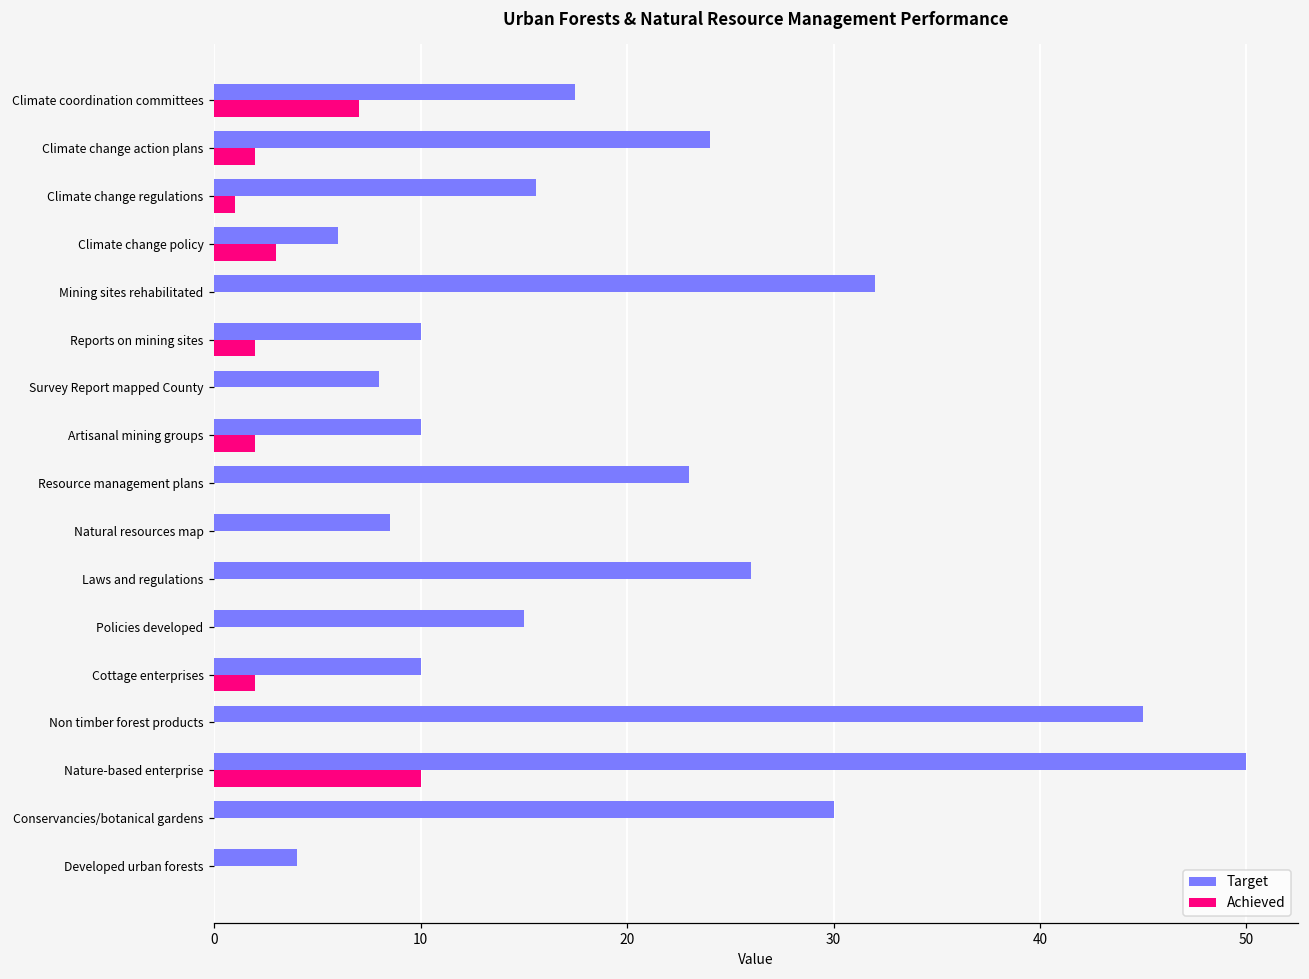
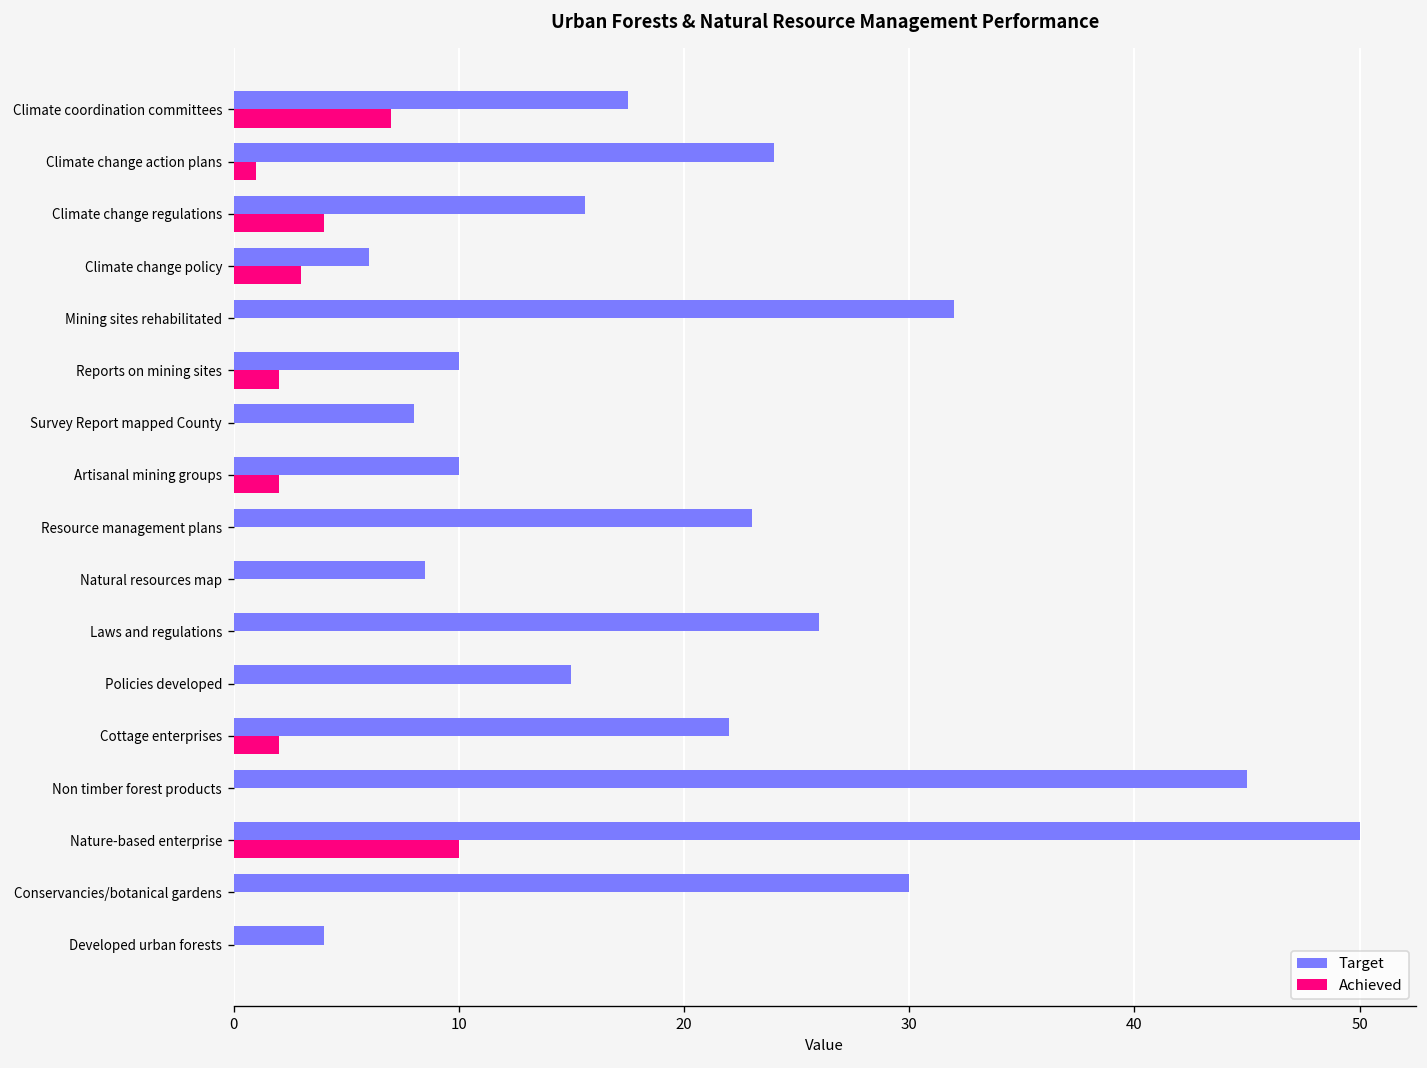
Achieved, Climate change action plans: 2 -> 1
Achieved, Climate change regulations: 1 -> 4
Target, Cottage enterprises: 10 -> 22
